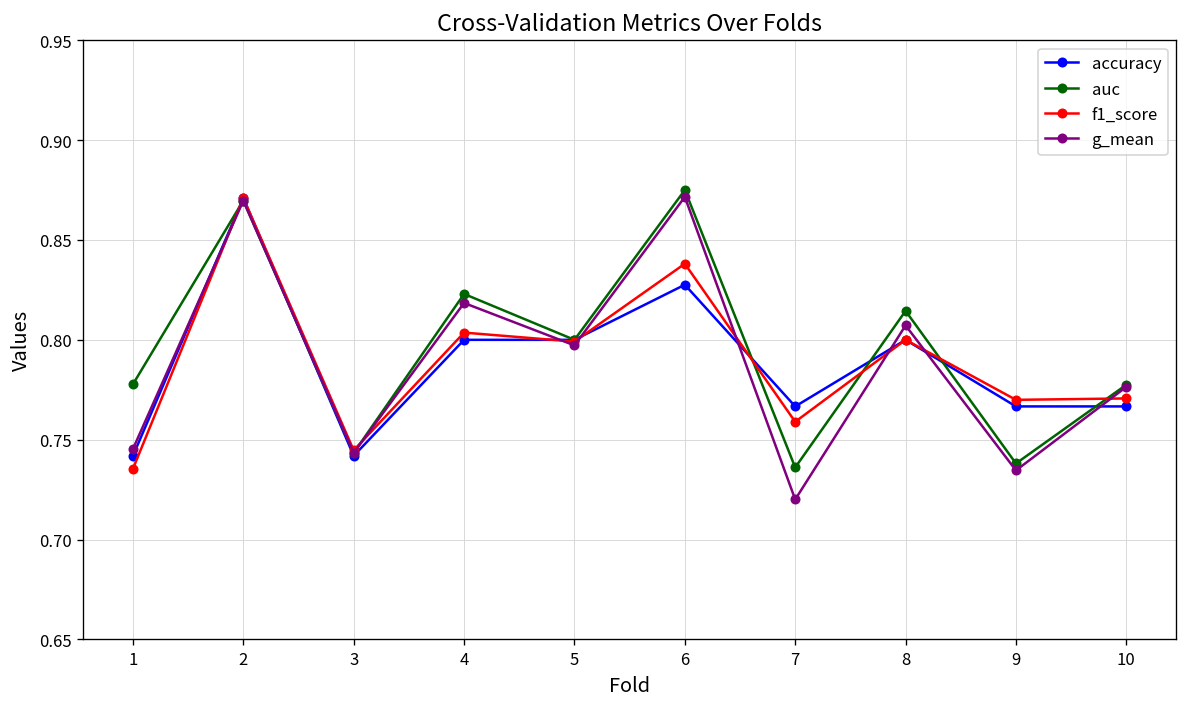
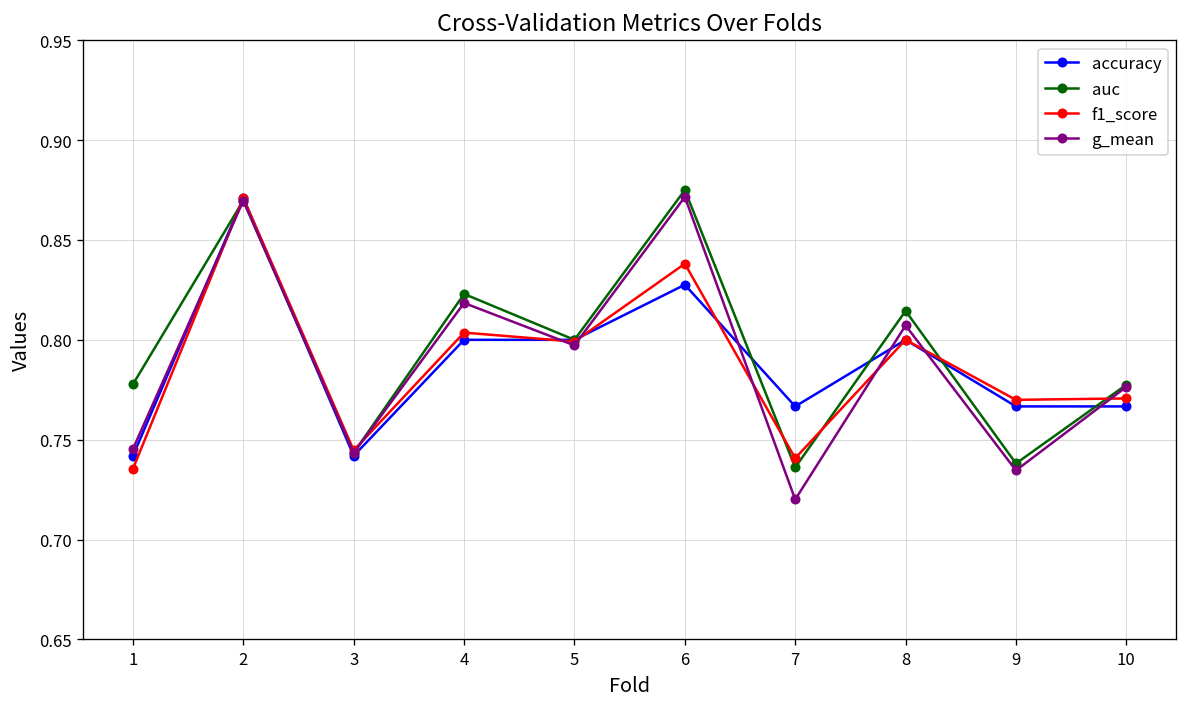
f1_score, 7: 0.759 -> 0.741
